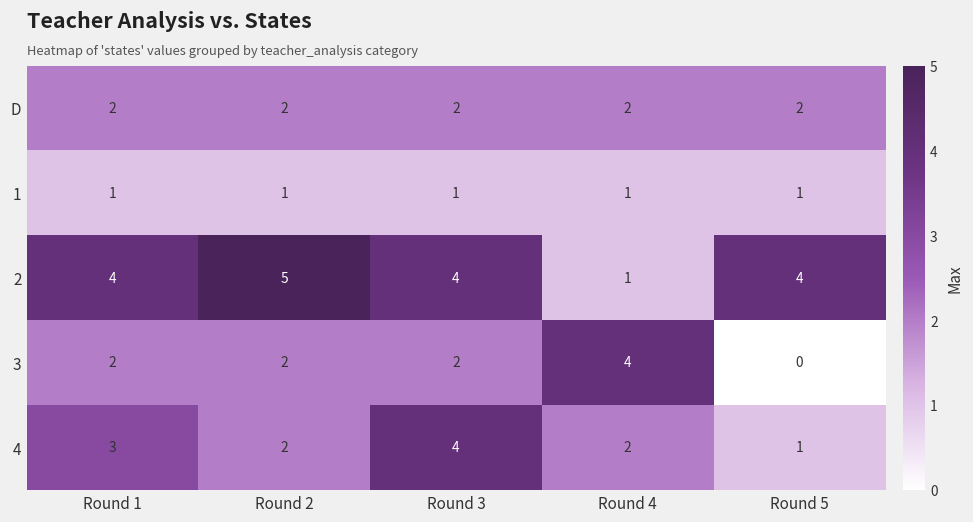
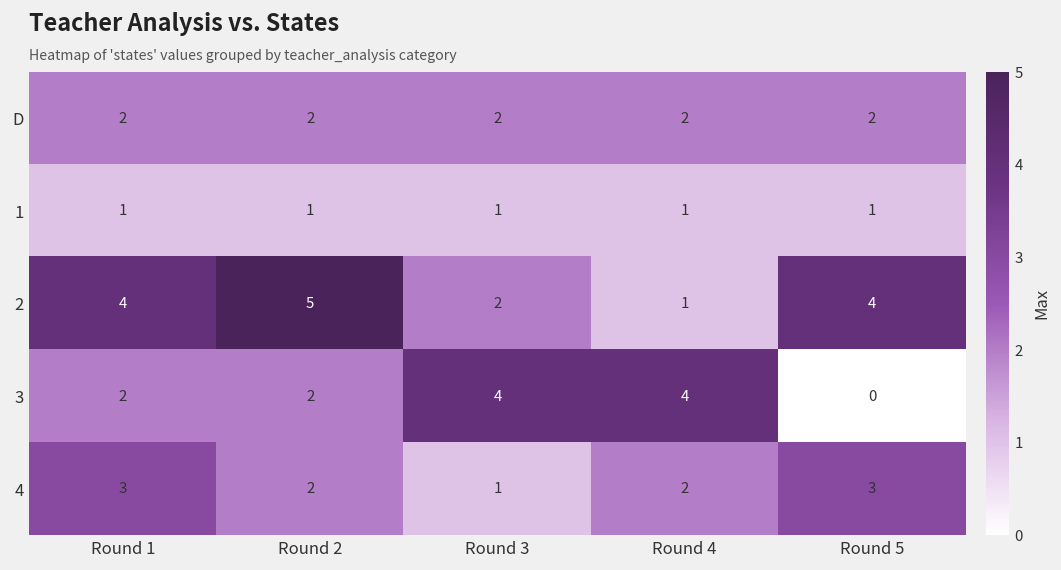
2, Round 3: 4 -> 2
3, Round 3: 2 -> 4
4, Round 3: 4 -> 1
4, Round 5: 1 -> 3
